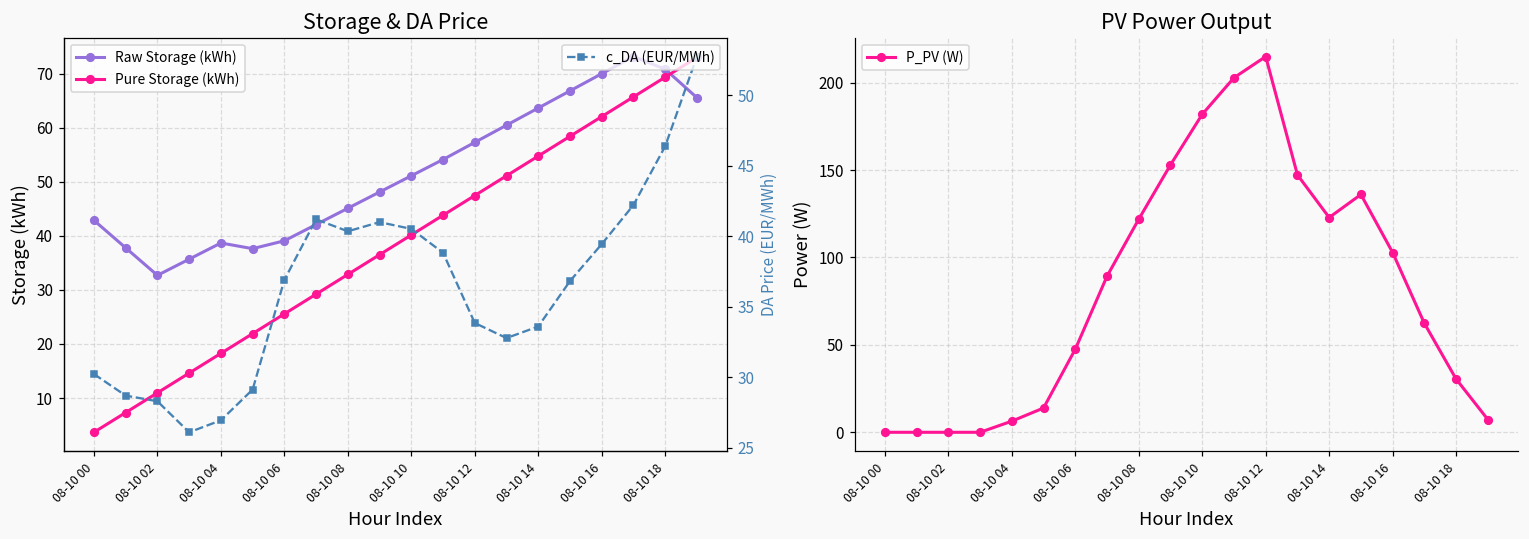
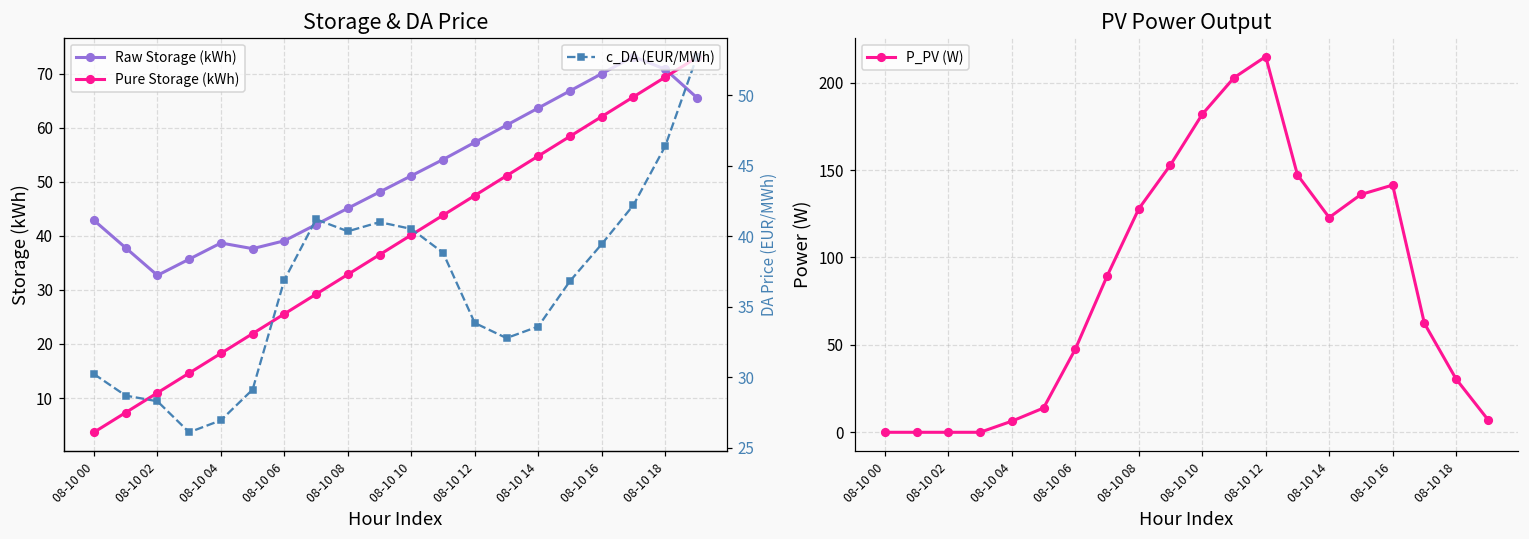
PV Power Output, 08-10 08: 122 -> 128
PV Power Output, 08-10 16: 103 -> 141
